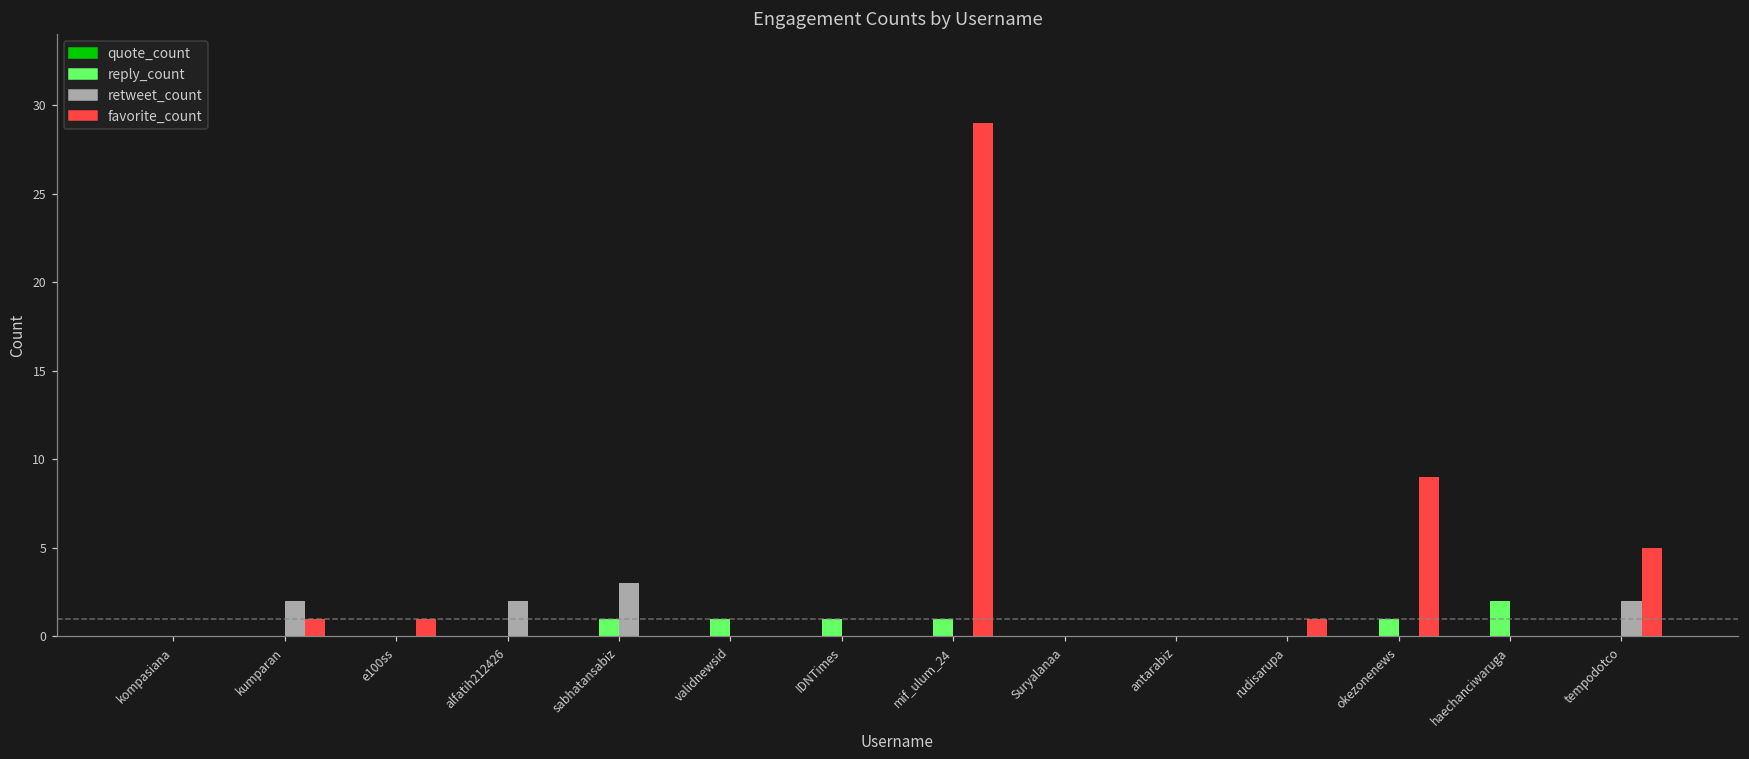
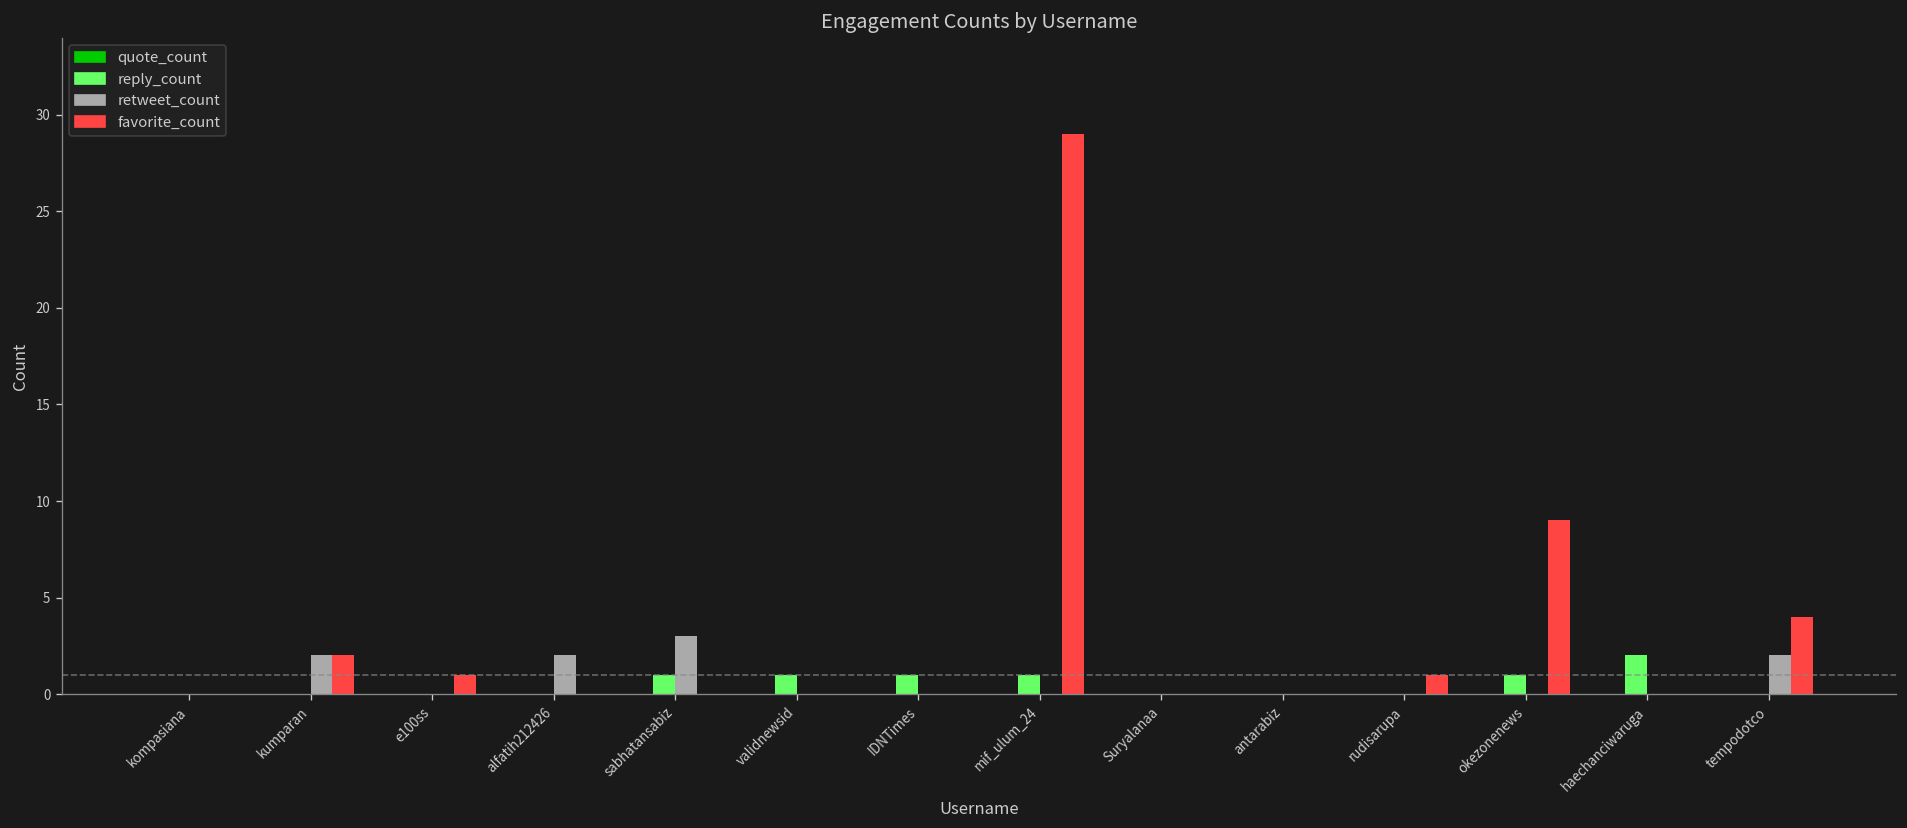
favorite_count, kumparan: 1 -> 2
favorite_count, tempodotco: 5 -> 4
